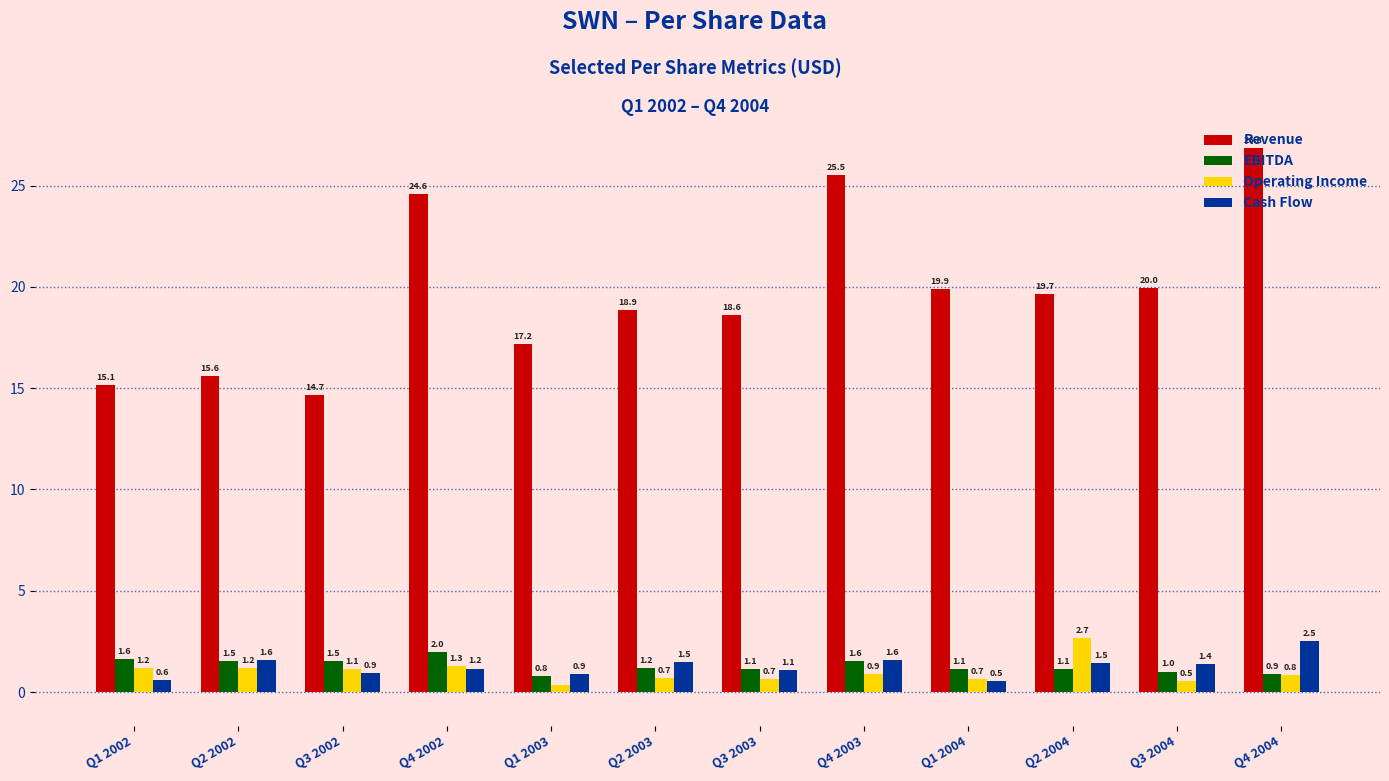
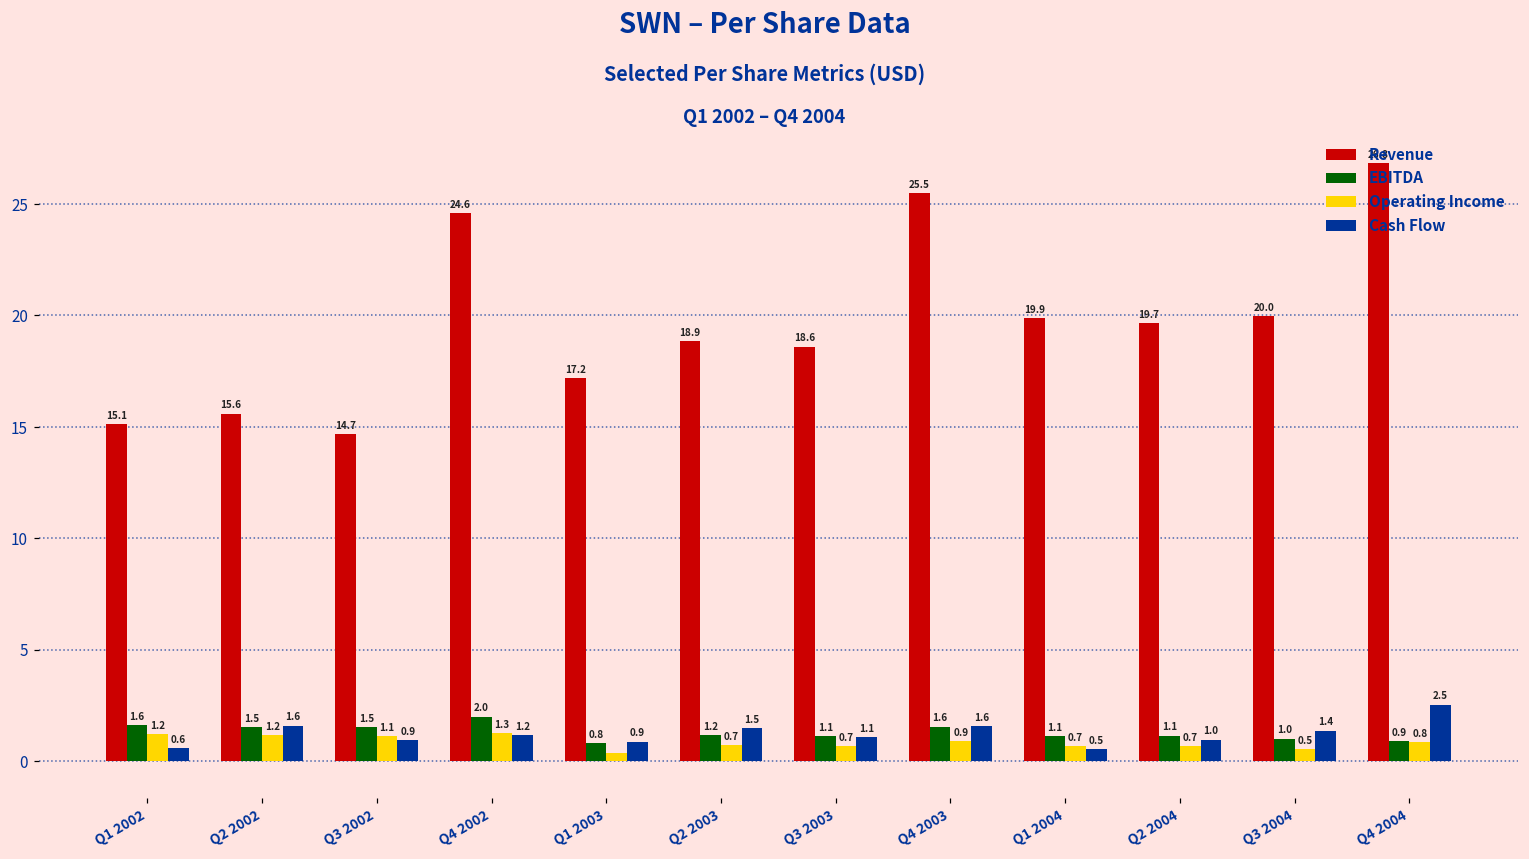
Operating Income, Q2 2004: 2.7 -> 0.7
Cash Flow, Q2 2004: 1.5 -> 1.0
